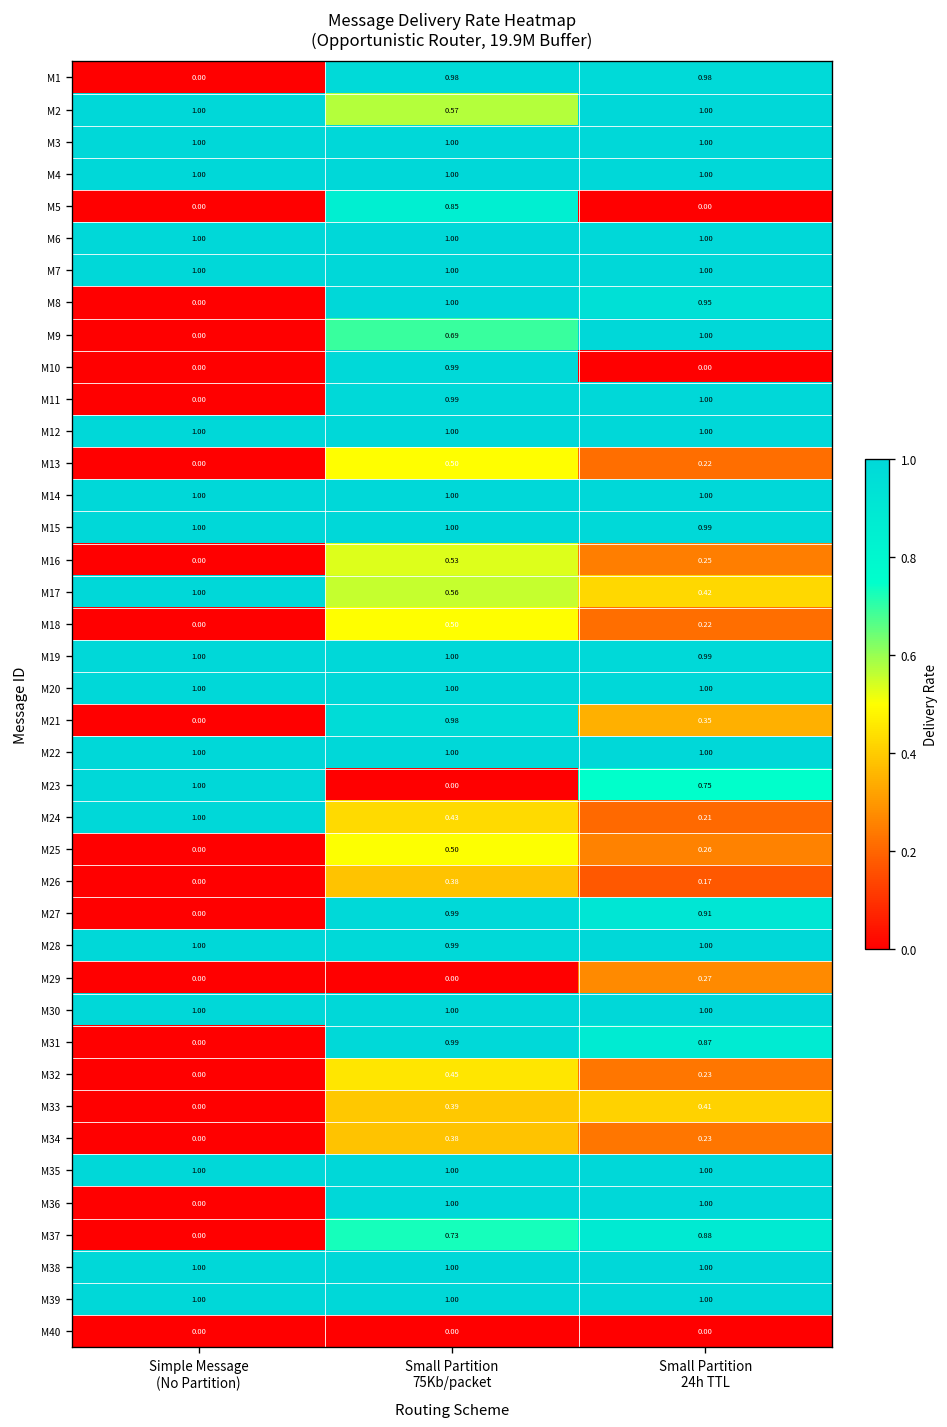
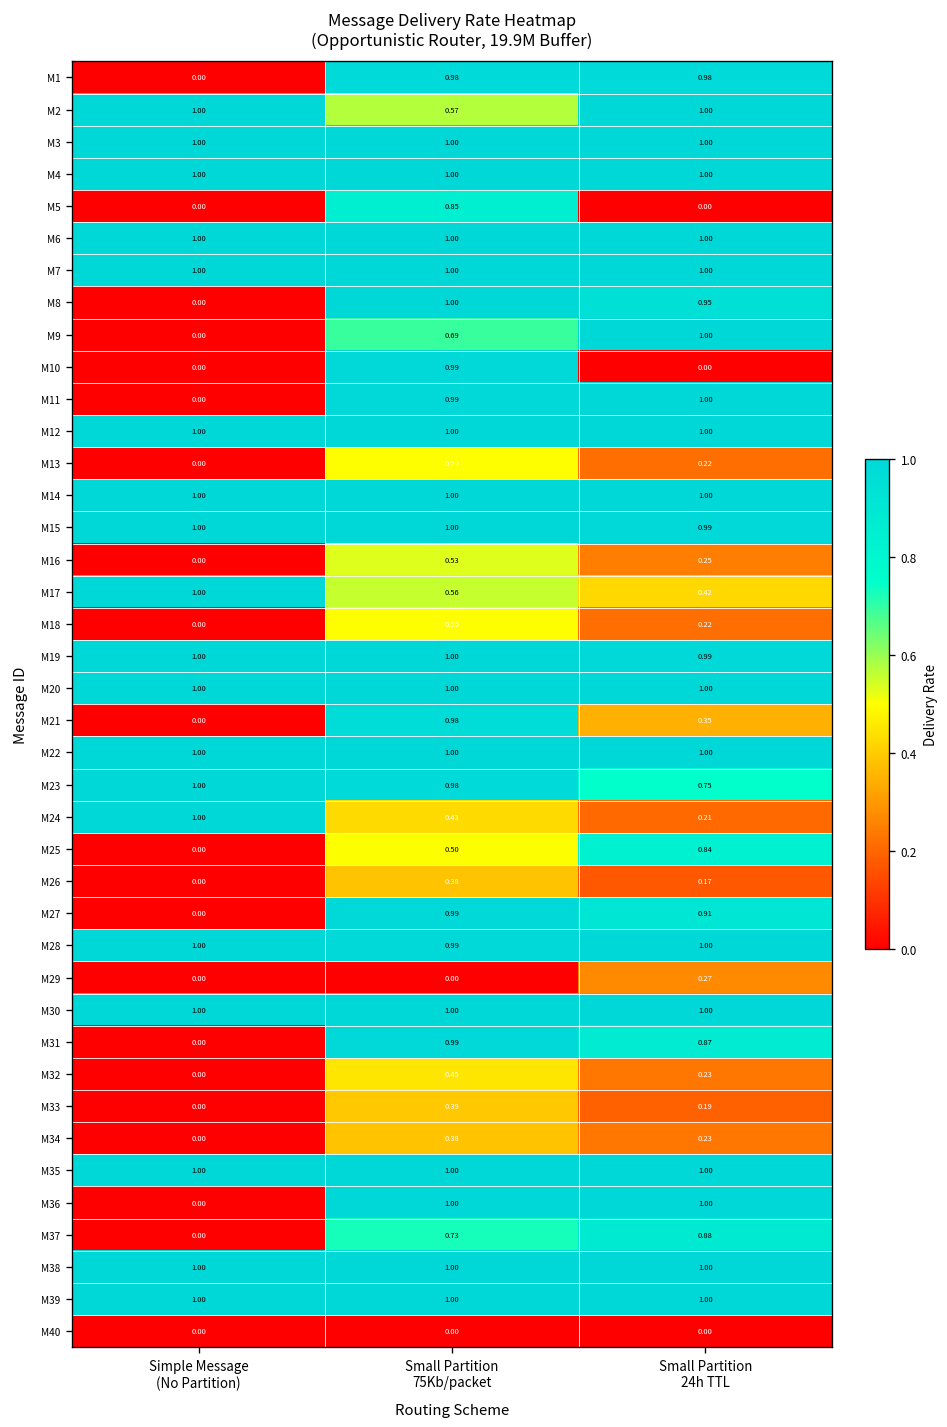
M23, Small Partition 75Kb/packet: 0.00 -> 0.98
M25, Small Partition 24h TTL: 0.26 -> 0.84
M33, Small Partition 24h TTL: 0.41 -> 0.19
